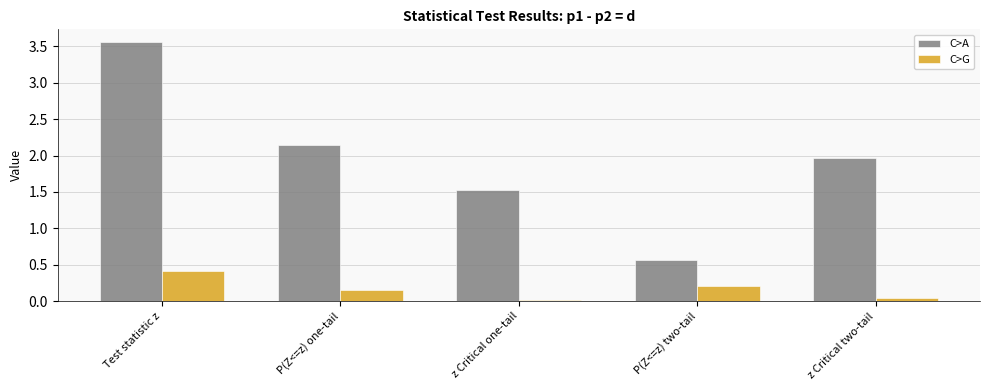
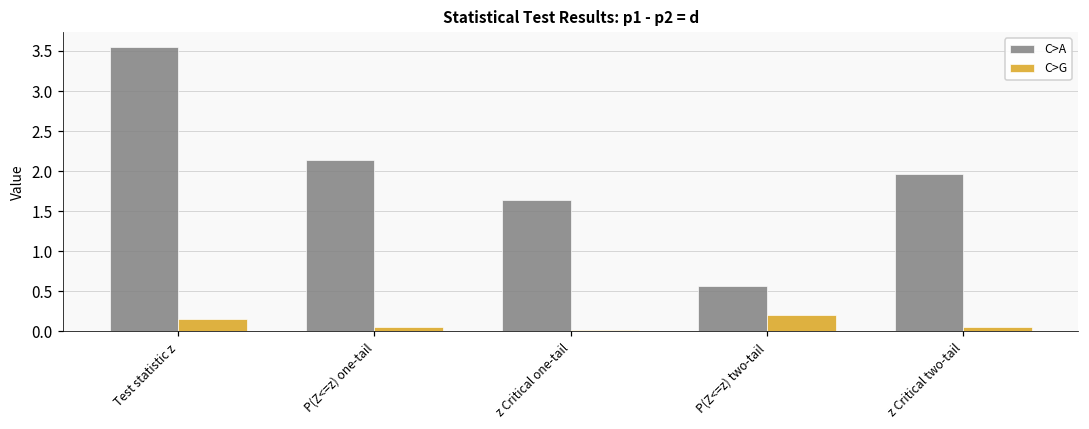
C>G, Test statistic z: 0.4 -> 0.2
C>G, P(Z<=z) one-tail: 0.2 -> 0.1
C>A, z Critical one-tail: 1.5 -> 1.6
